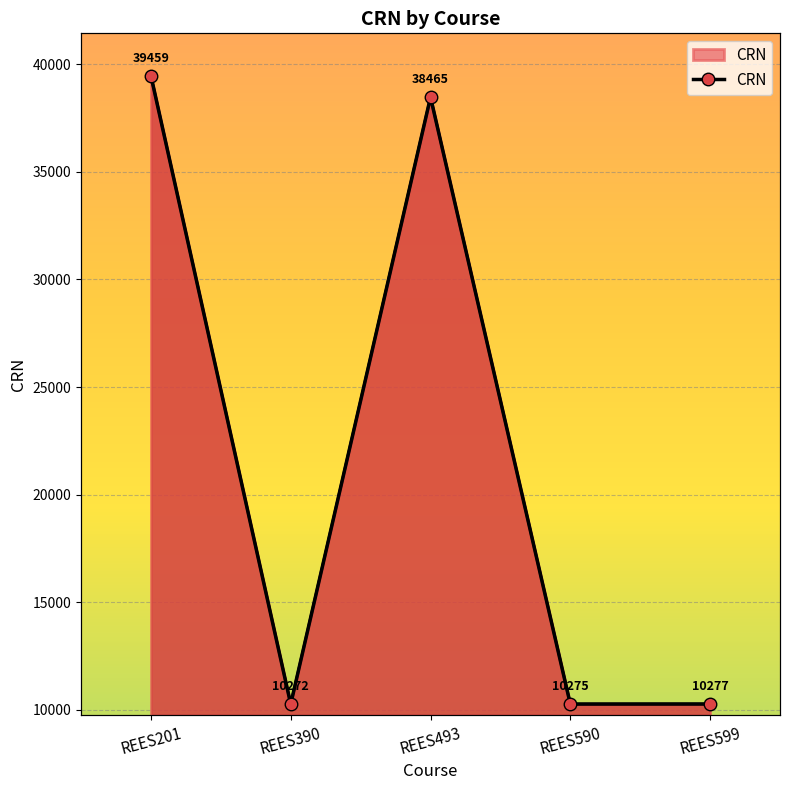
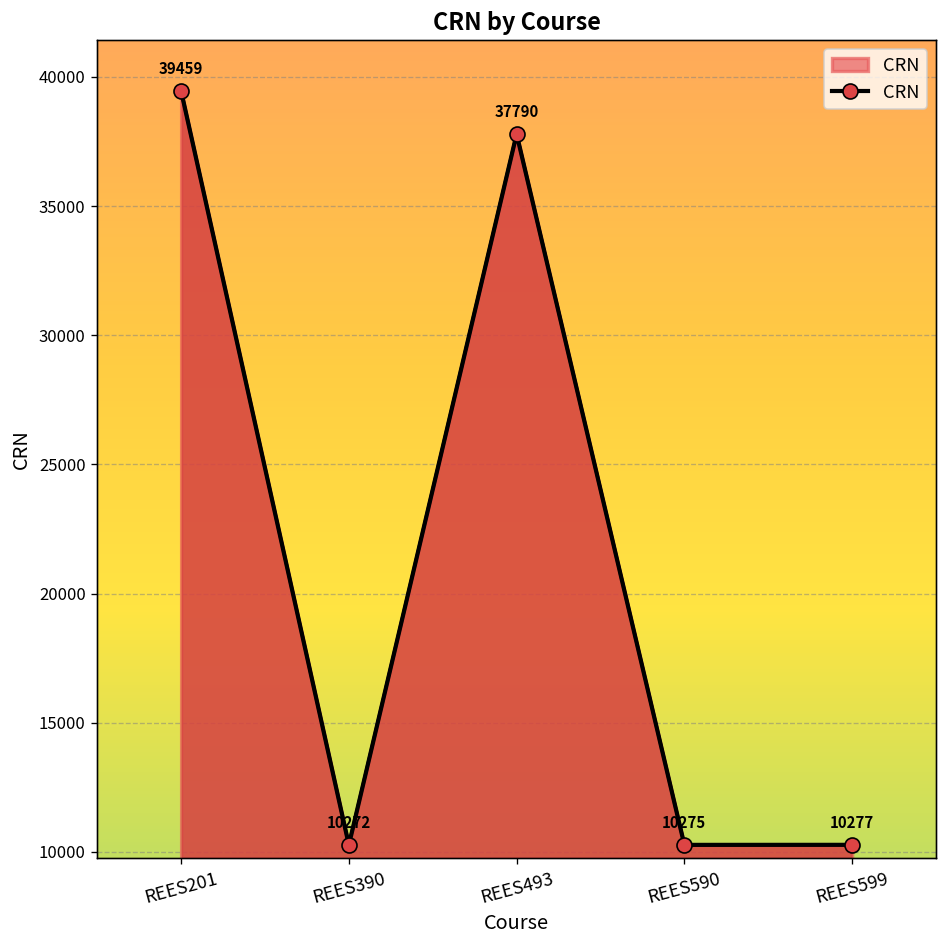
REES493: 38465 -> 37790
